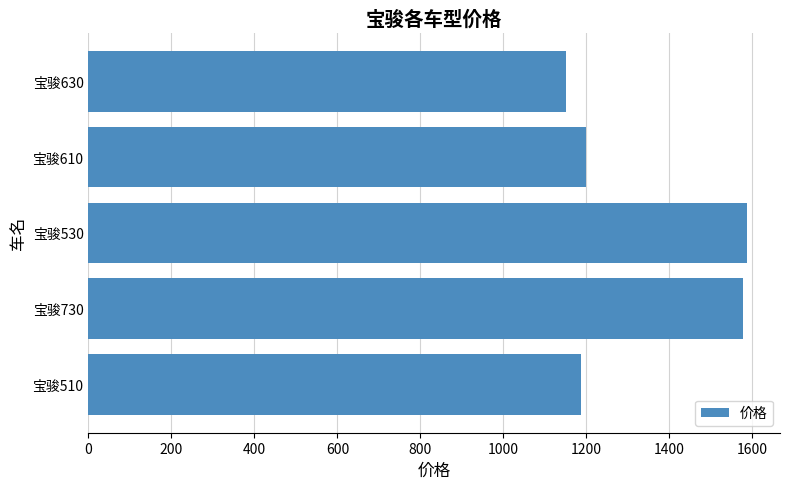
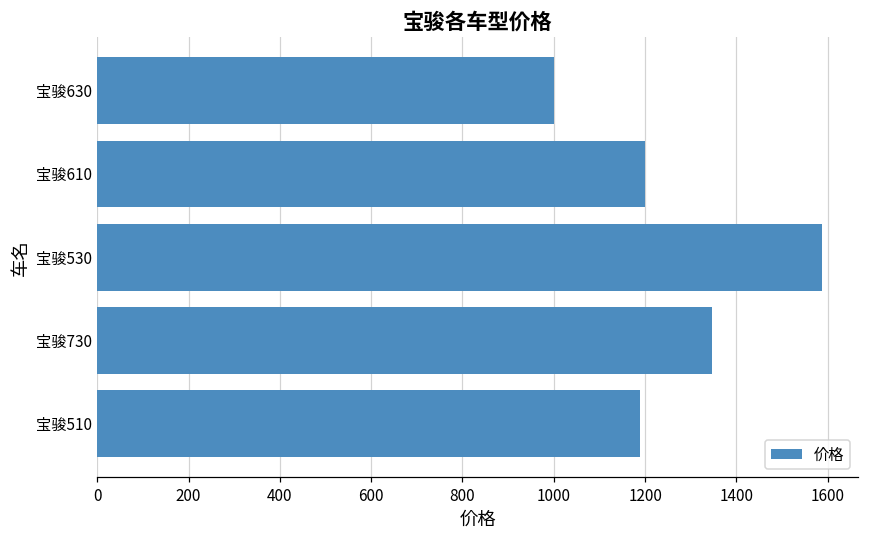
宝骏630: 1150 -> 1000
宝骏730: 1580 -> 1350
